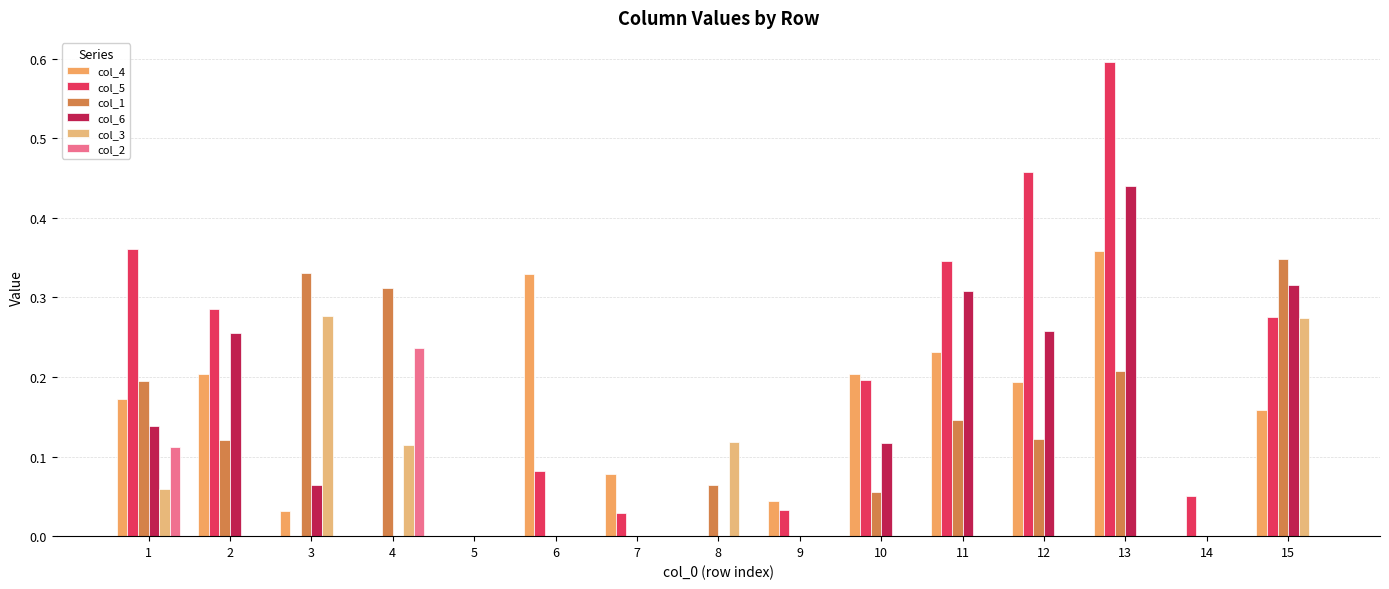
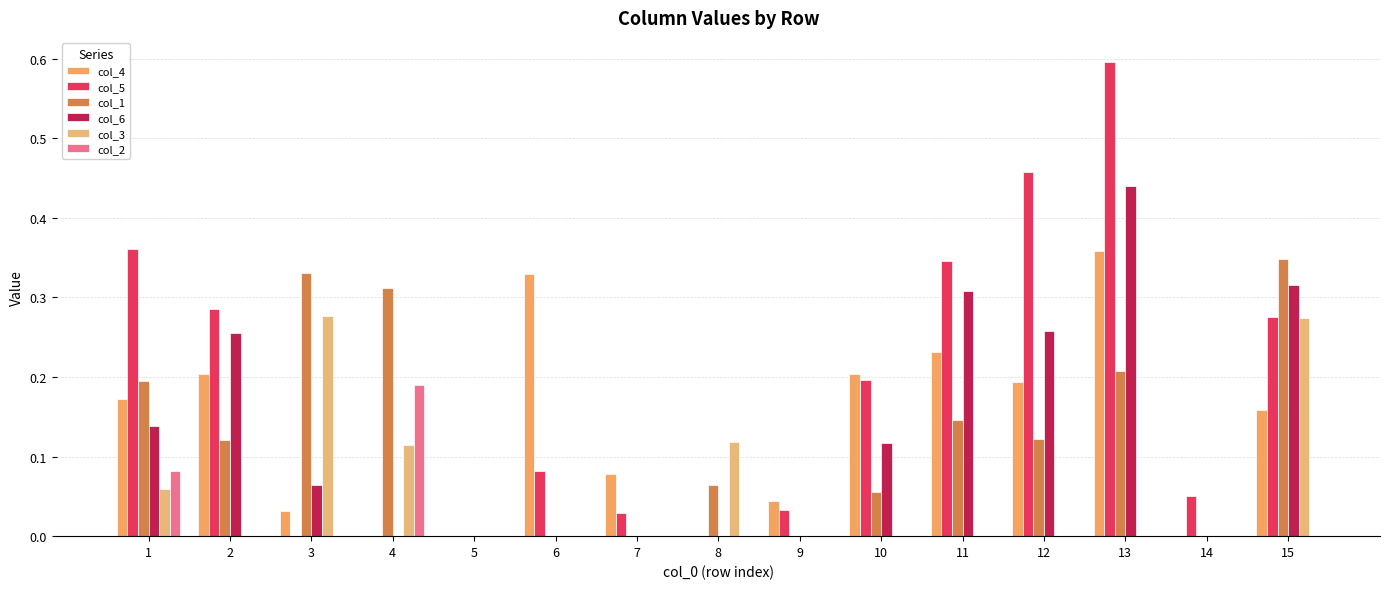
col_2, 1: 0.11 -> 0.08
col_2, 4: 0.24 -> 0.19
